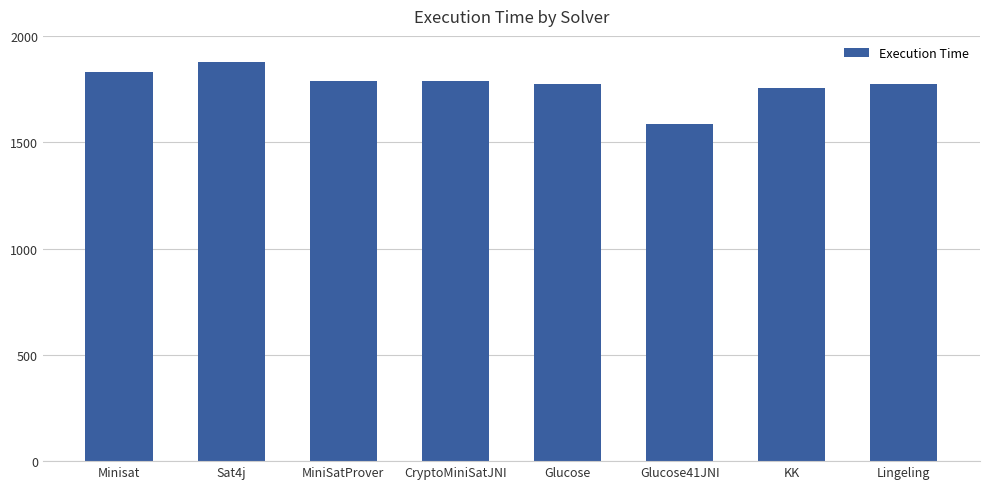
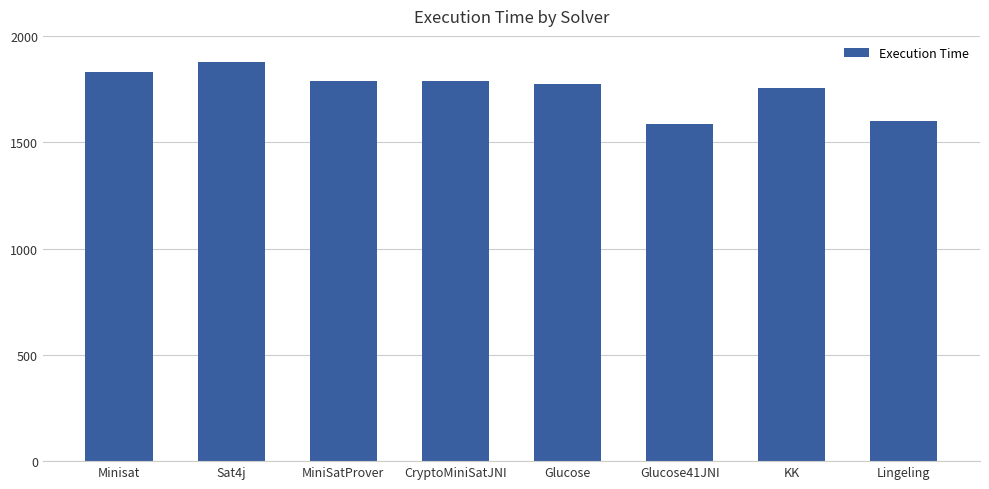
Lingeling: 1770 -> 1600
